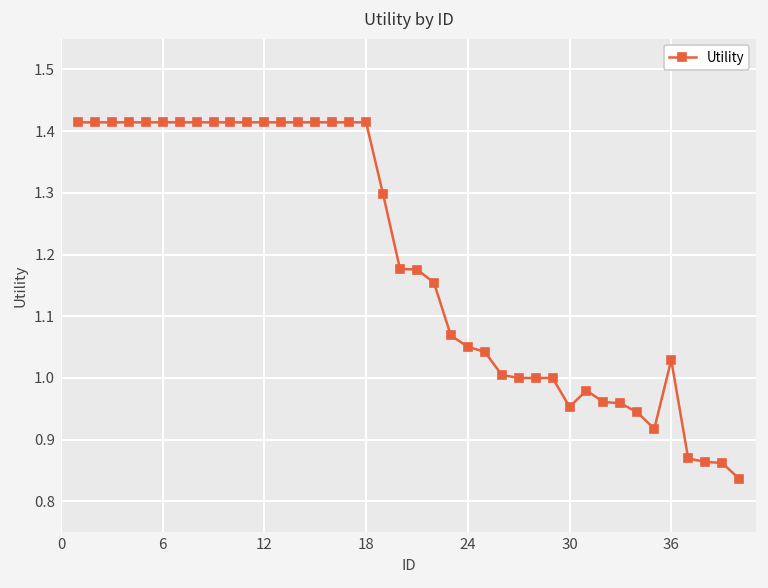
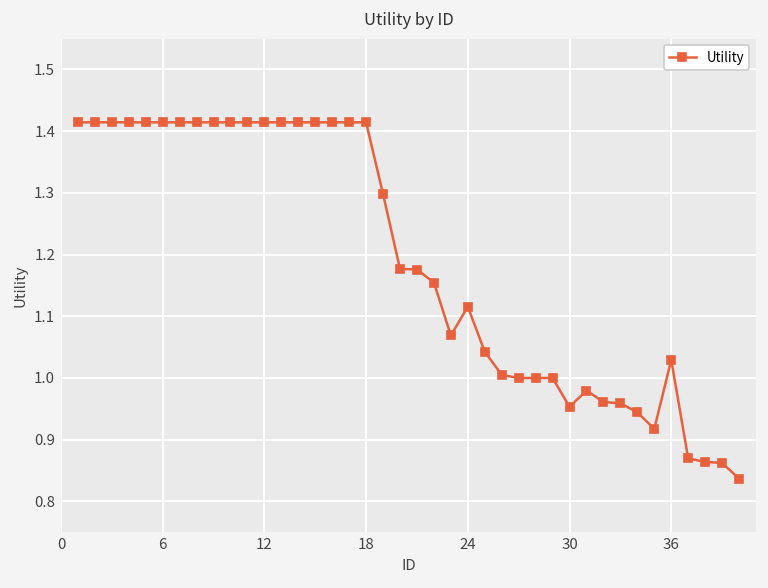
24: 1.05 -> 1.12
